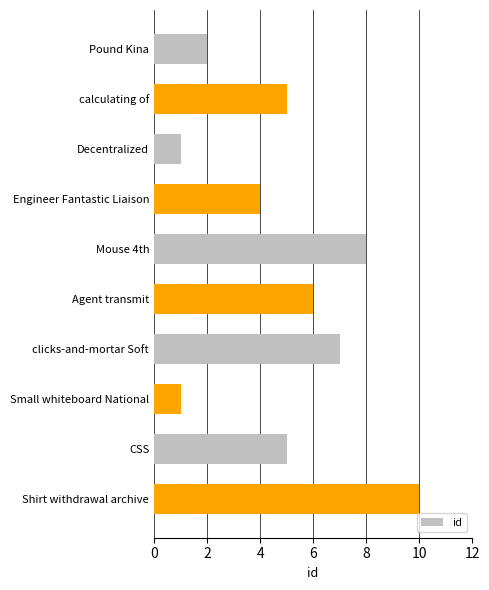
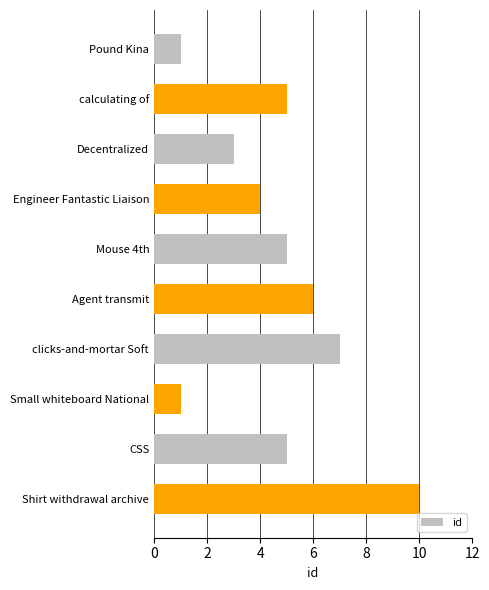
Pound Kina: 2 -> 1
Decentralized: 1 -> 3
Mouse 4th: 8 -> 5
